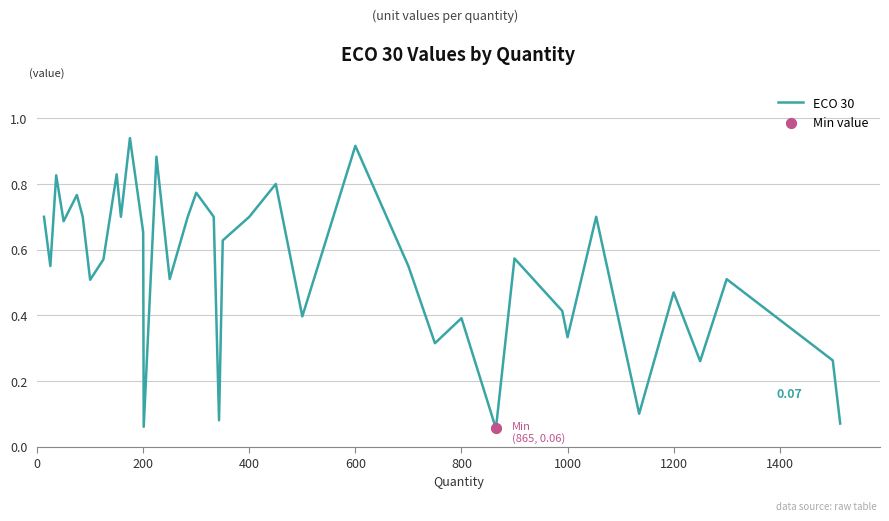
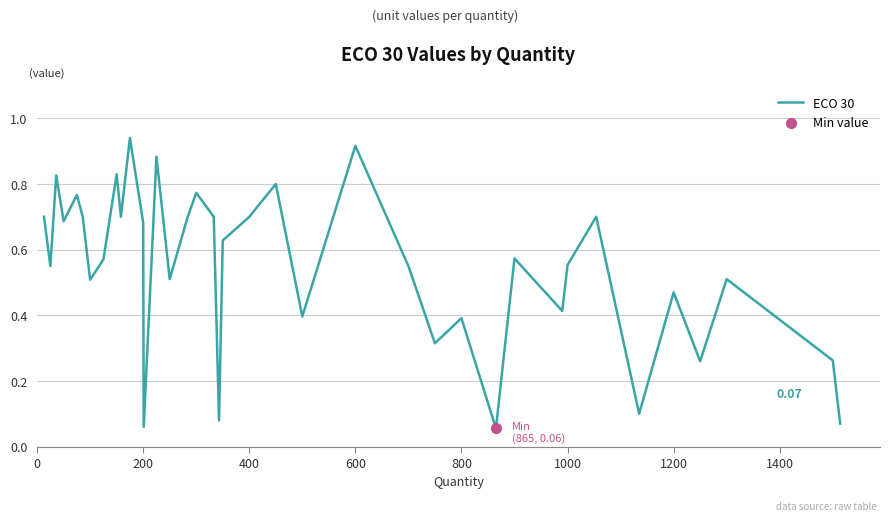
ECO 30, 200: 0.65 -> 0.68
ECO 30, 1000: 0.33 -> 0.55
